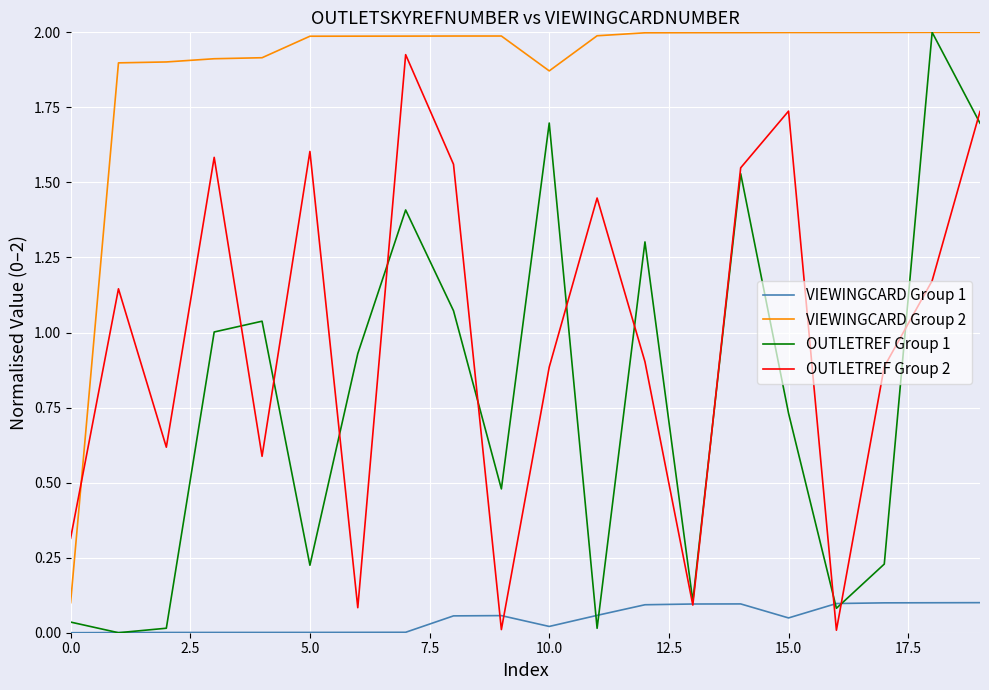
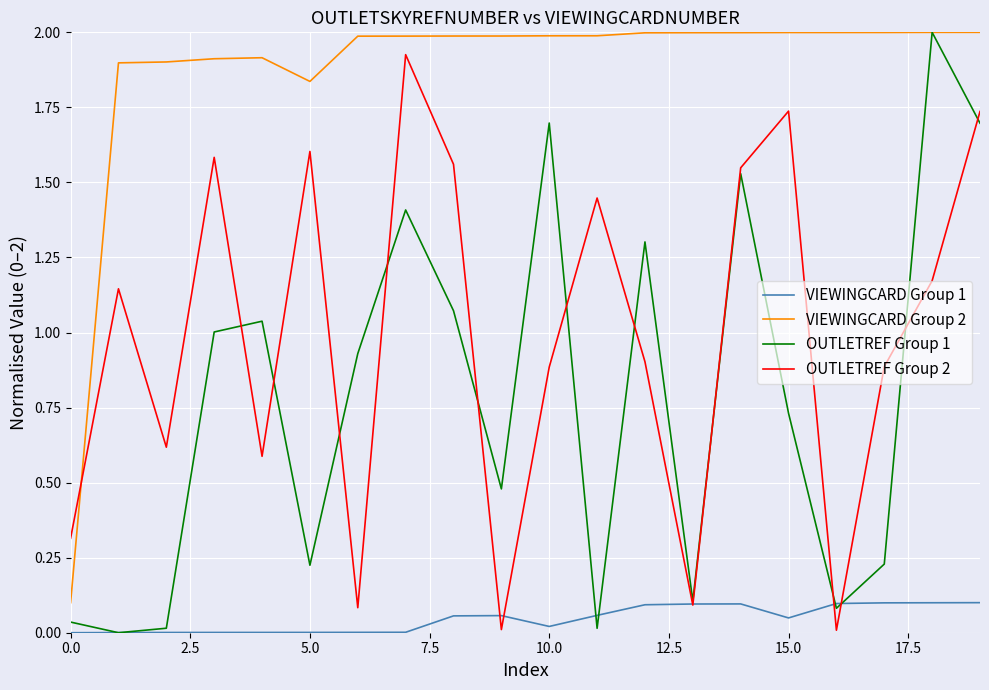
VIEWINGCARD Group 2, 5.0: 1.99 -> 1.84
VIEWINGCARD Group 2, 10.0: 1.87 -> 1.99
